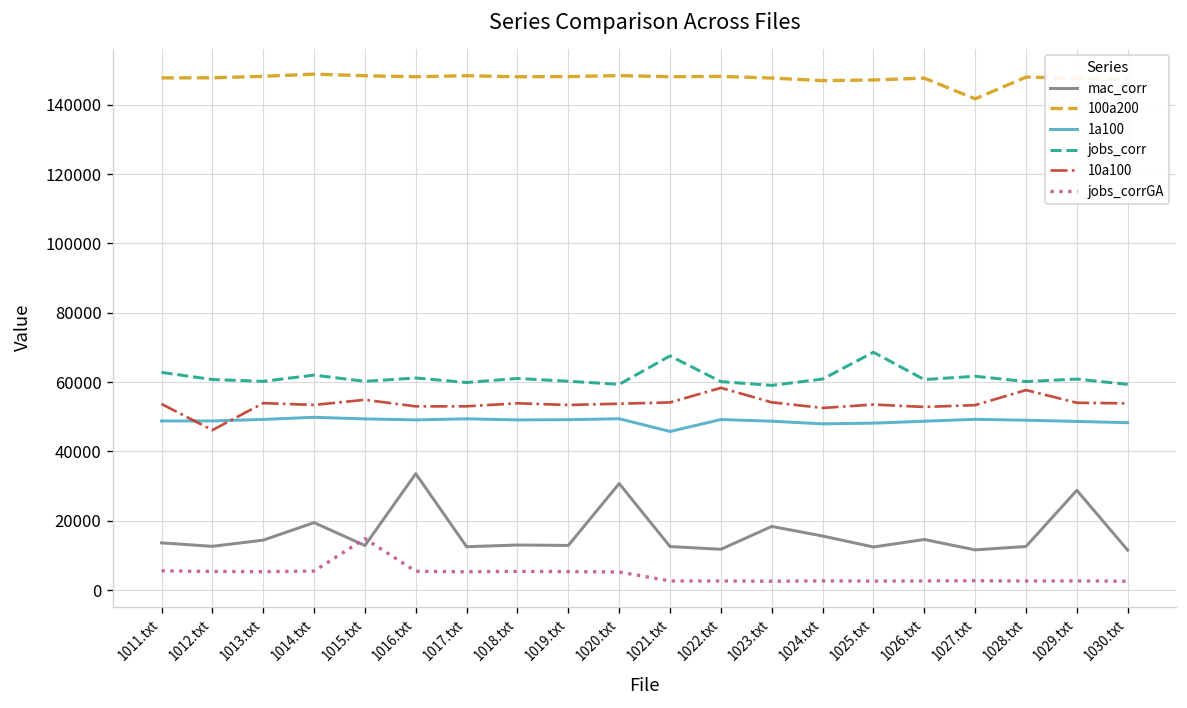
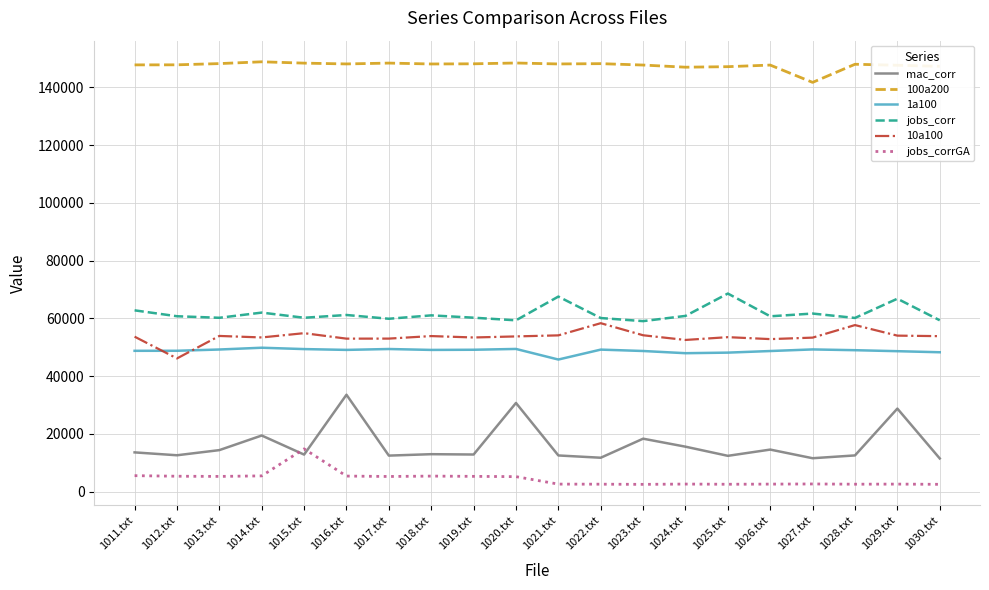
jobs_corr, 1029.txt: 61000 -> 67000
